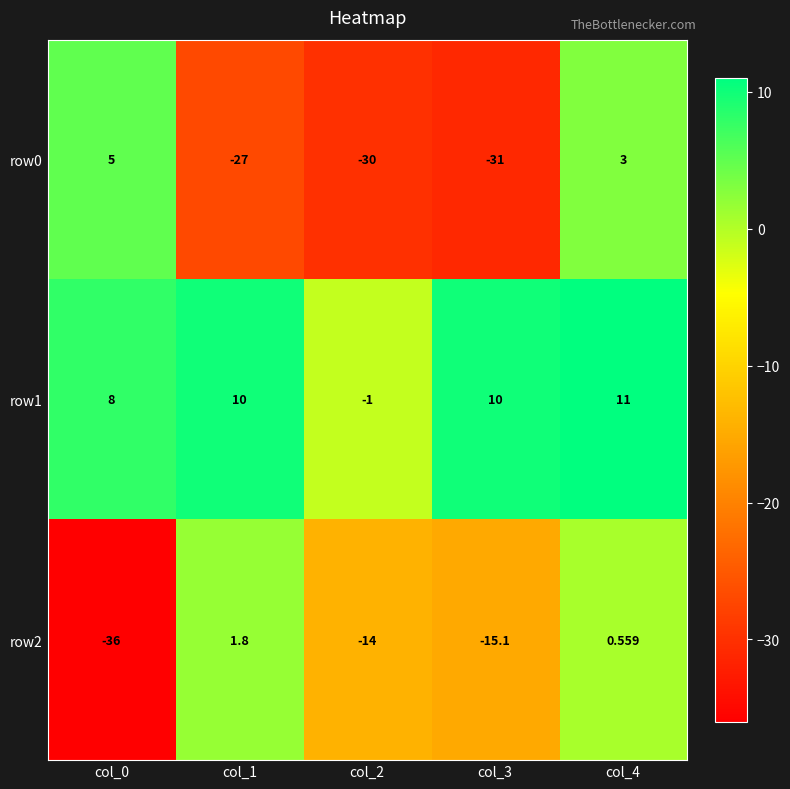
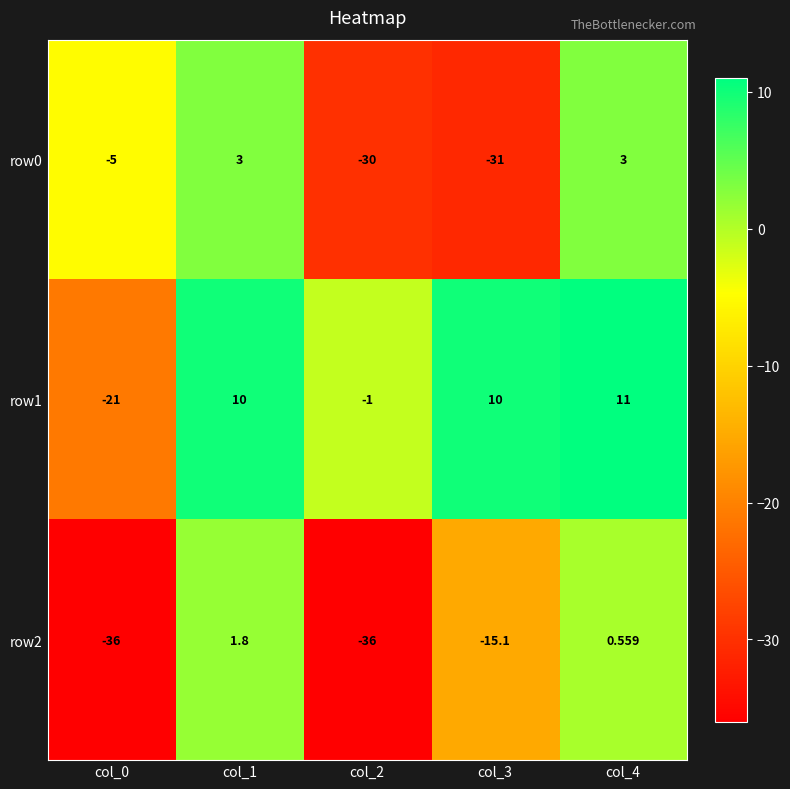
row0, col_0: 5 -> -5
row0, col_1: -27 -> 3
row1, col_0: 8 -> -21
row2, col_2: -14 -> -36
